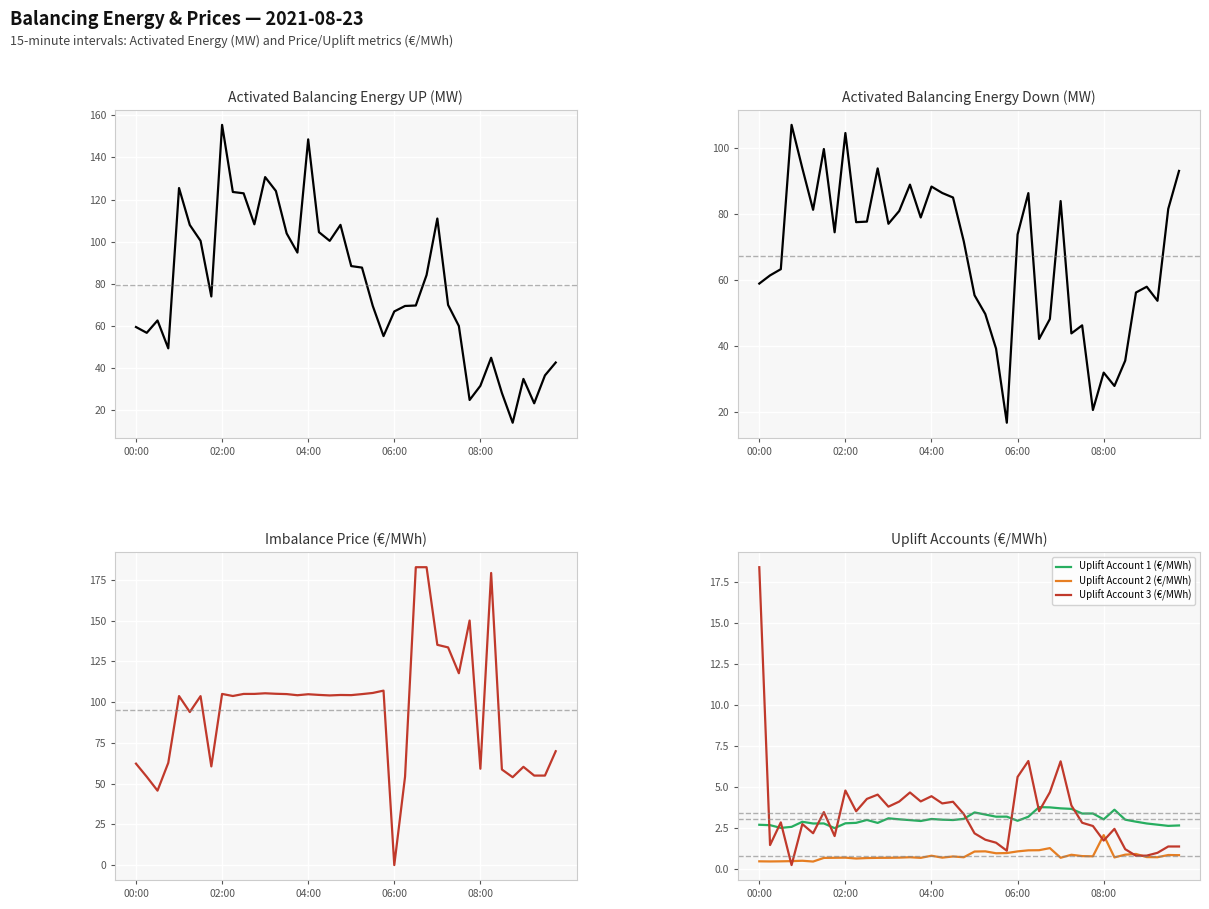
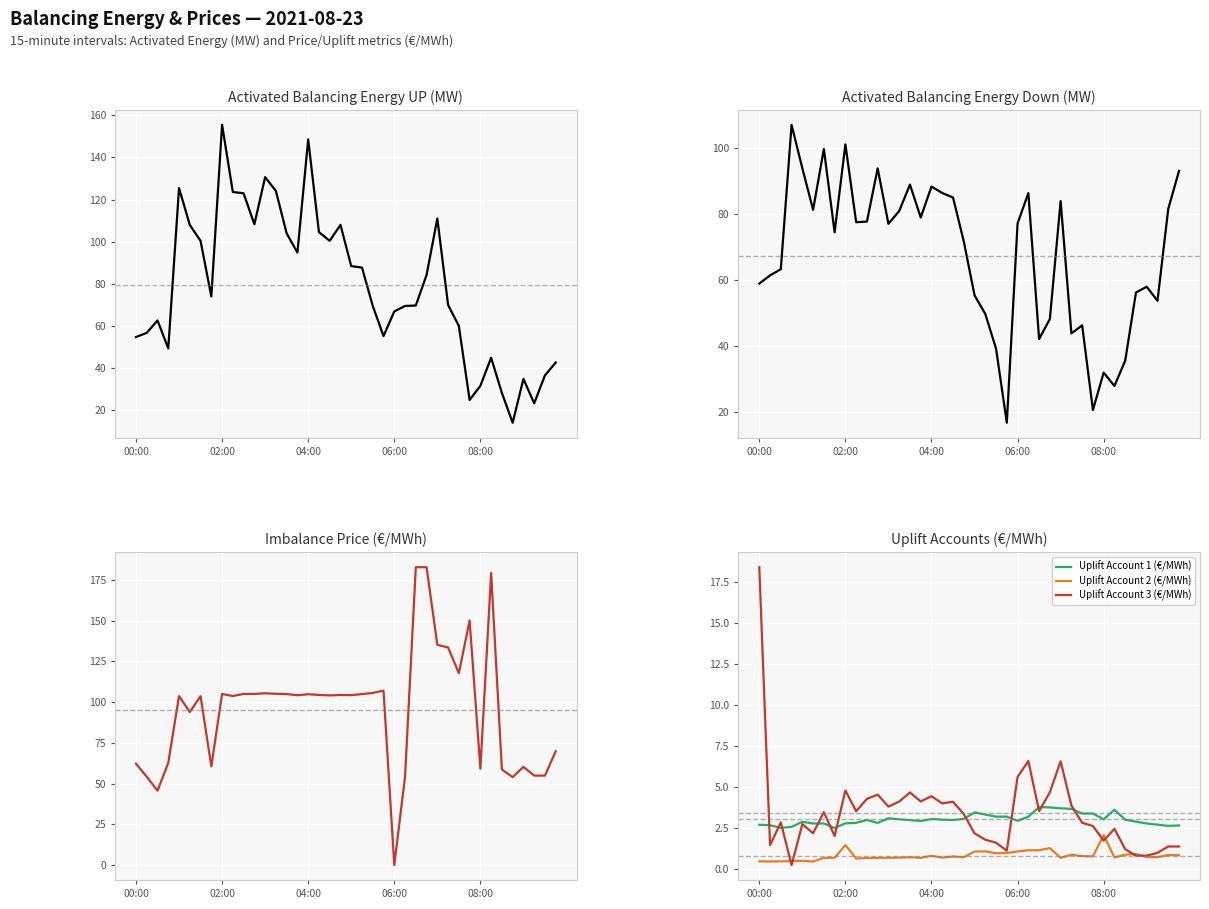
Activated Balancing Energy UP (MW), 00:00: 59 -> 55
Activated Balancing Energy Down (MW), 02:00: 104 -> 101
Activated Balancing Energy Down (MW), 06:00: 74 -> 77
Uplift Accounts (€/MWh), Uplift Account 2 (€/MWh), 02:00: 0.7 -> 1.5
